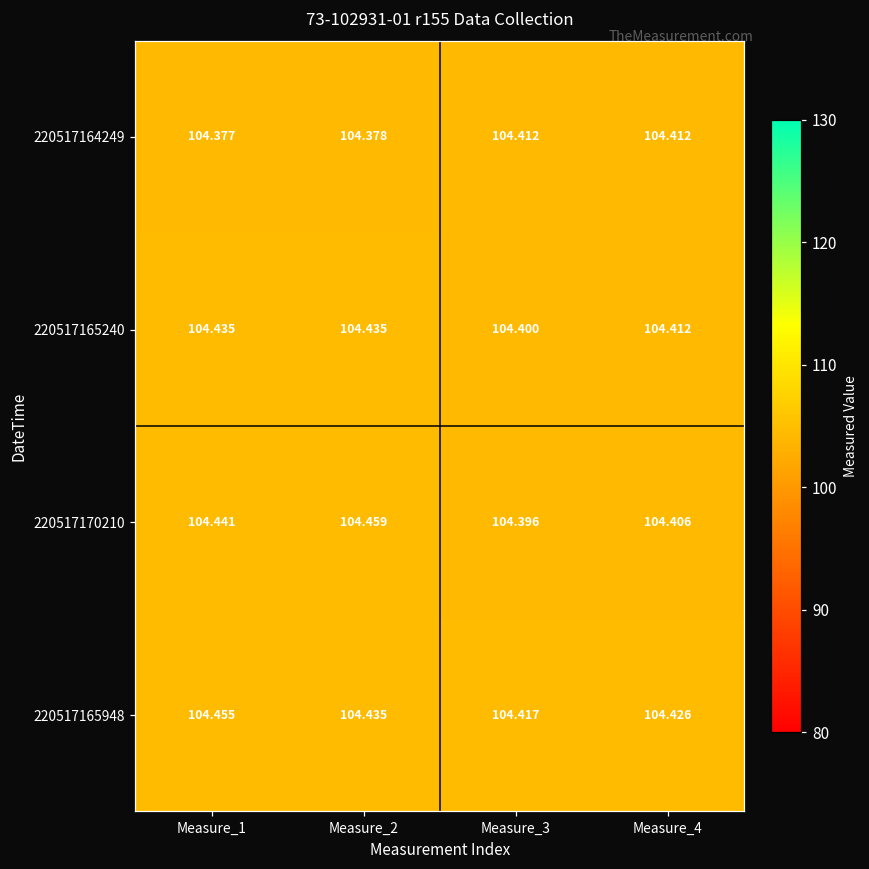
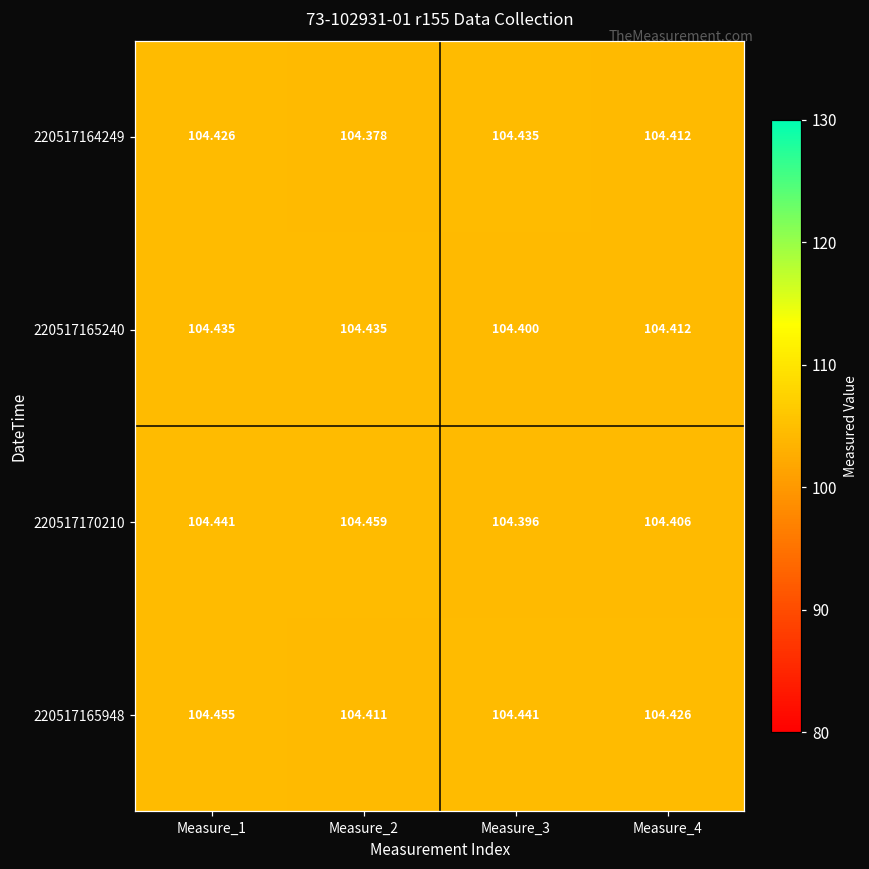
220517164249, Measure_1: 104.377 -> 104.426
220517164249, Measure_3: 104.412 -> 104.435
220517165948, Measure_2: 104.435 -> 104.411
220517165948, Measure_3: 104.417 -> 104.441
